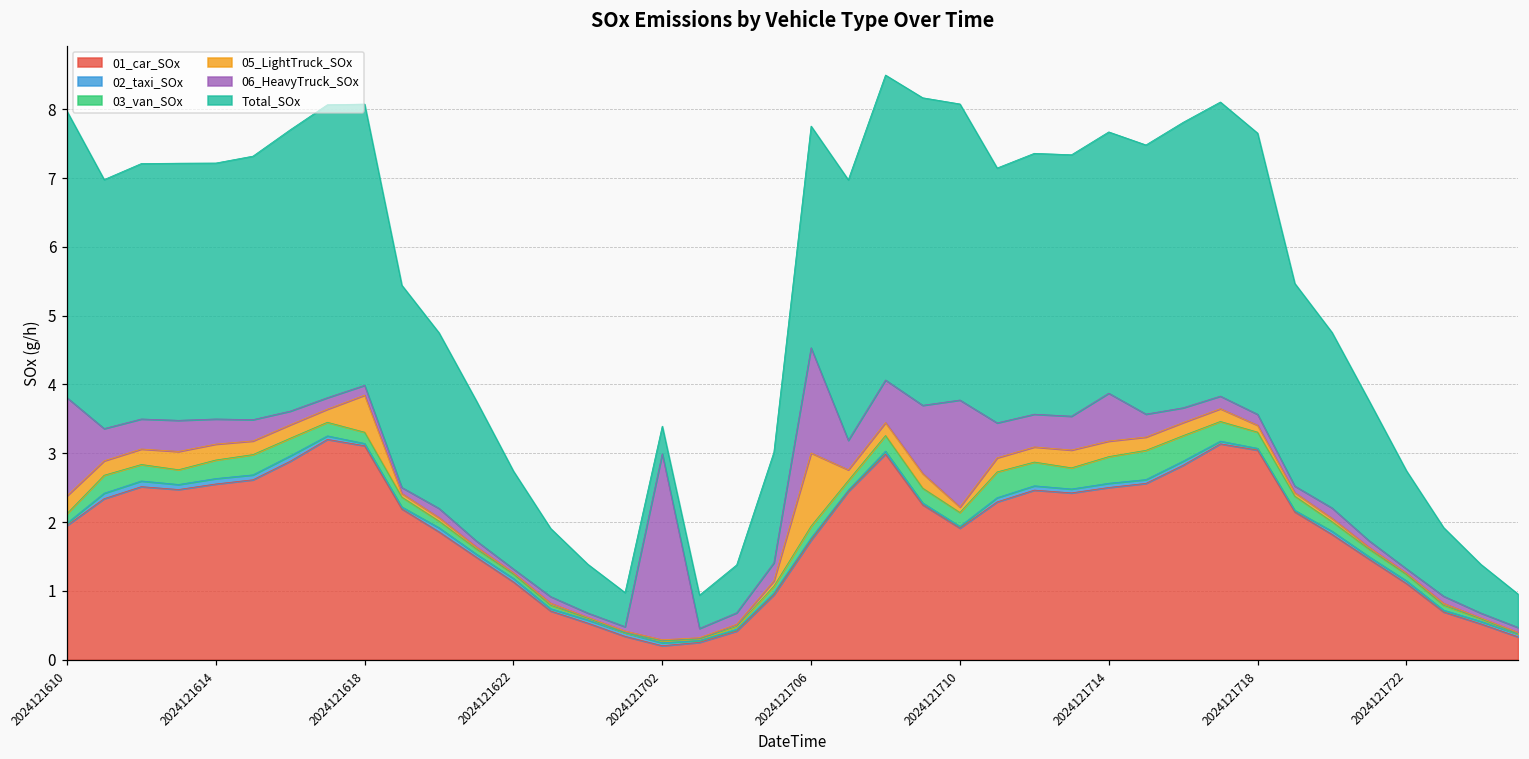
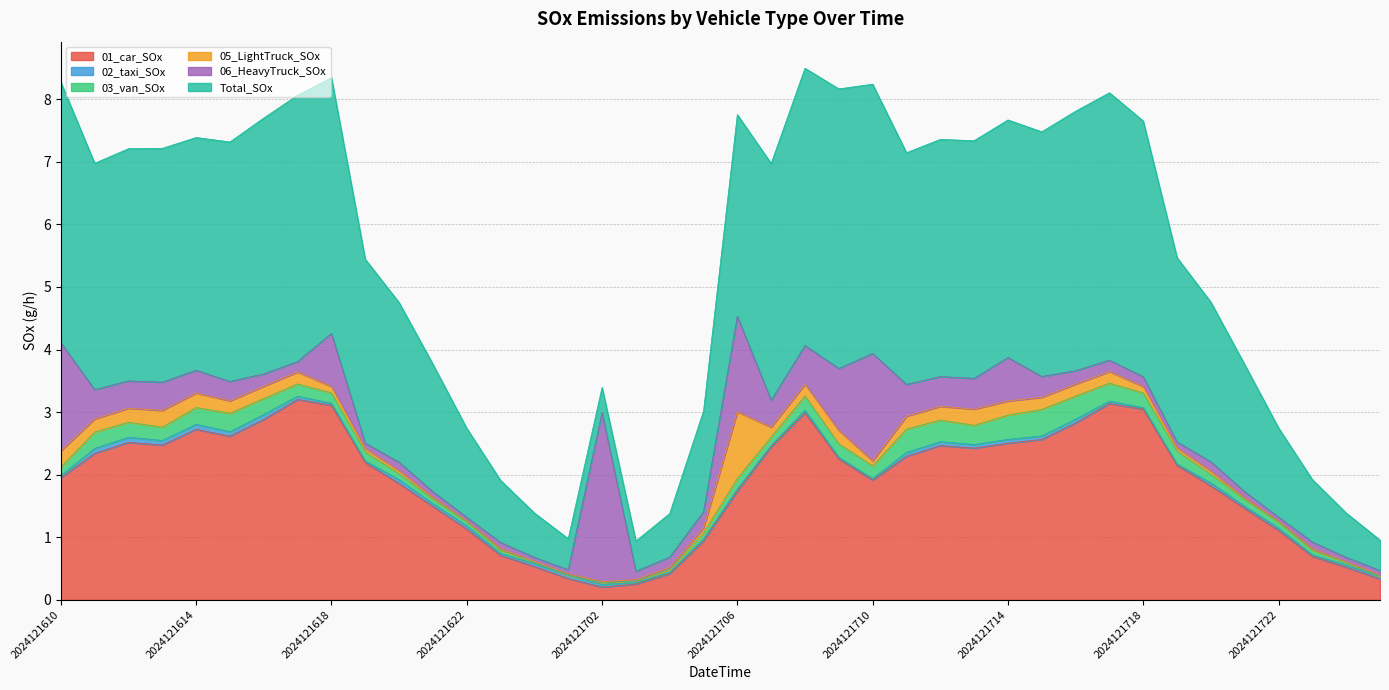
06_HeavyTruck_SOx, 2024121610: 1.4 -> 1.7
01_car_SOx, 2024121614: 2.6 -> 2.7
05_LightTruck_SOx, 2024121618: 0.5 -> 0.1
06_HeavyTruck_SOx, 2024121618: 0.1 -> 0.8
06_HeavyTruck_SOx, 2024121710: 1.6 -> 1.7
